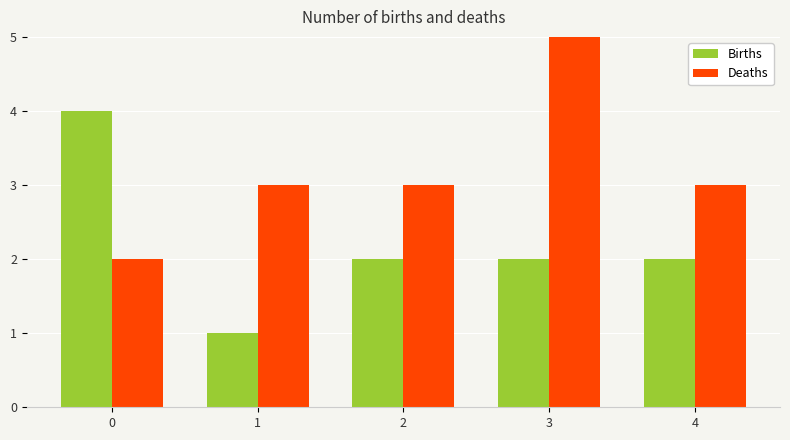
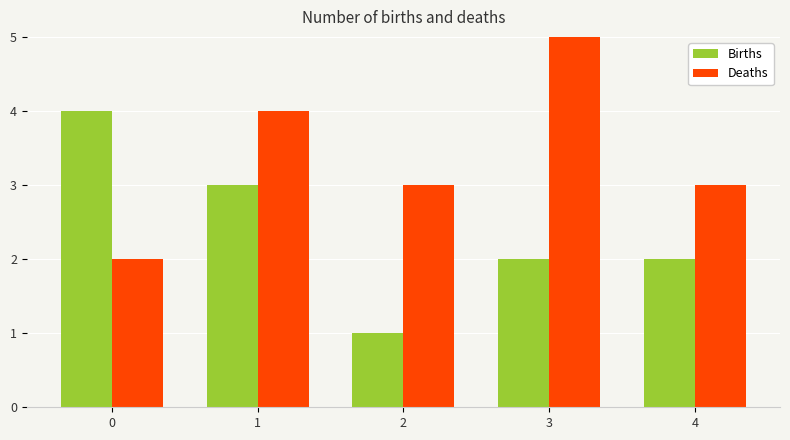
Births, 1: 1 -> 3
Deaths, 1: 3 -> 4
Births, 2: 2 -> 1
